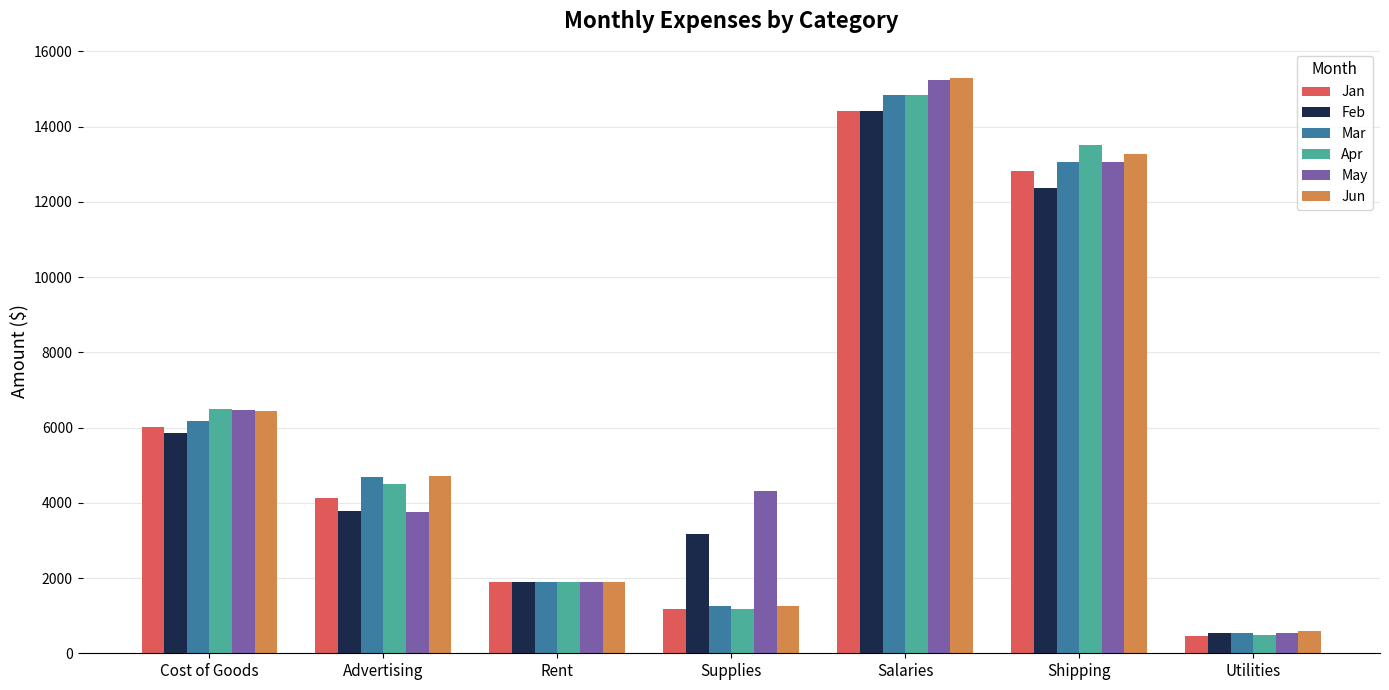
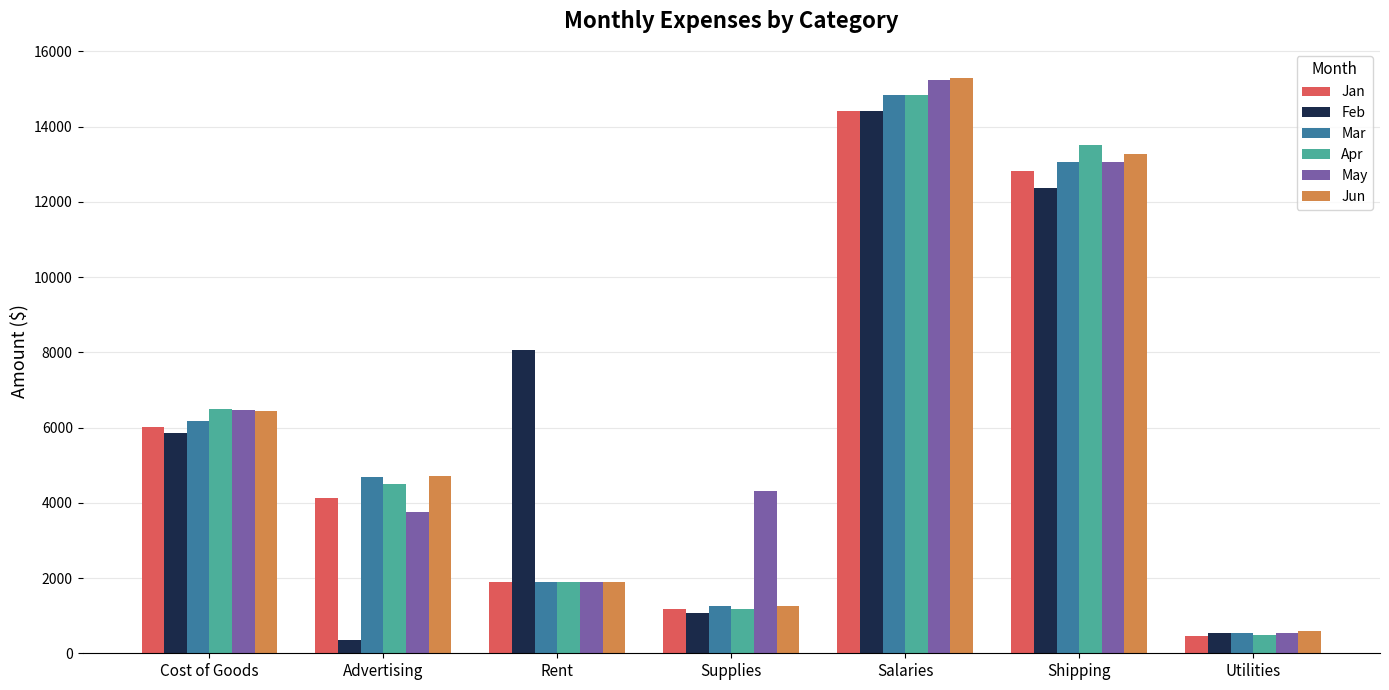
Feb, Advertising: 3800 -> 400
Feb, Rent: 1900 -> 8100
Feb, Supplies: 3200 -> 1100
